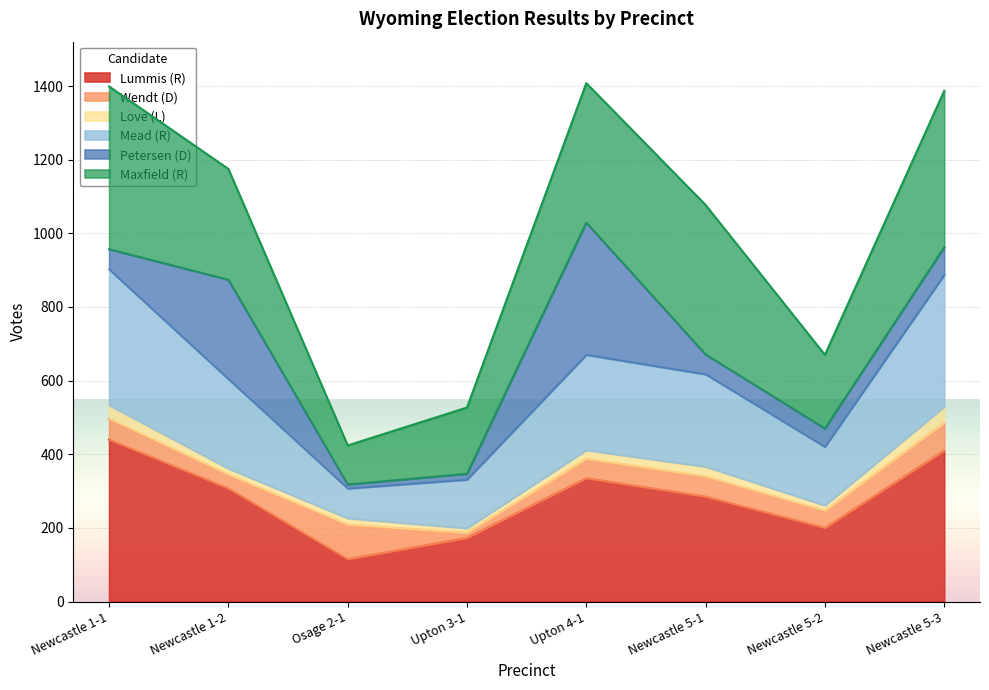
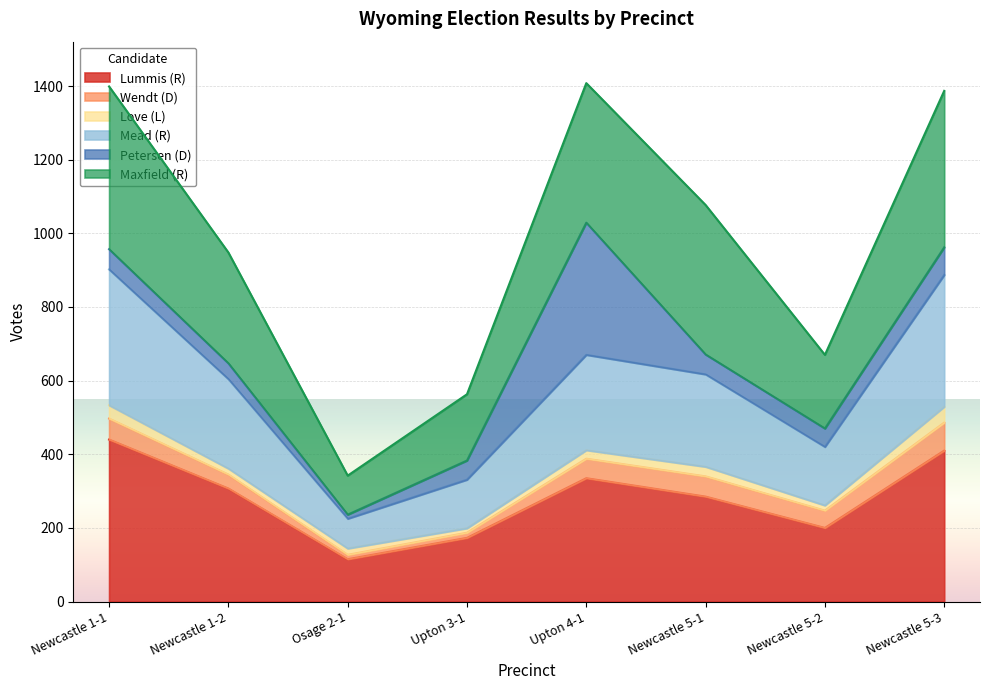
Petersen (D), Newcastle 1-2: 270 -> 40
Wendt (D), Osage 2-1: 90 -> 10
Petersen (D), Upton 3-1: 20 -> 50
